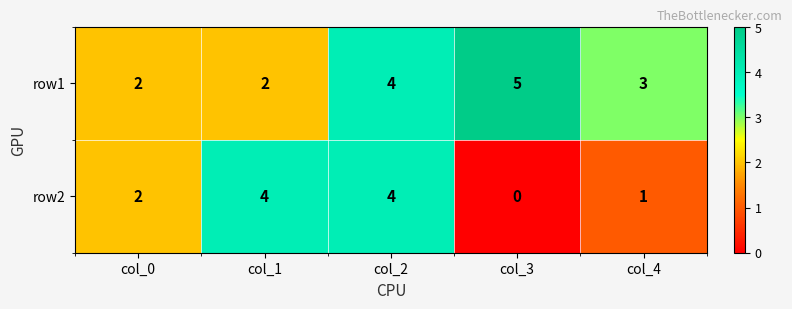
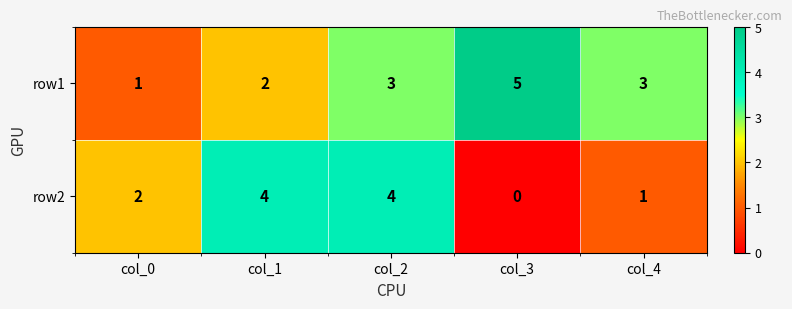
row1, col_0: 2 -> 1
row1, col_2: 4 -> 3
